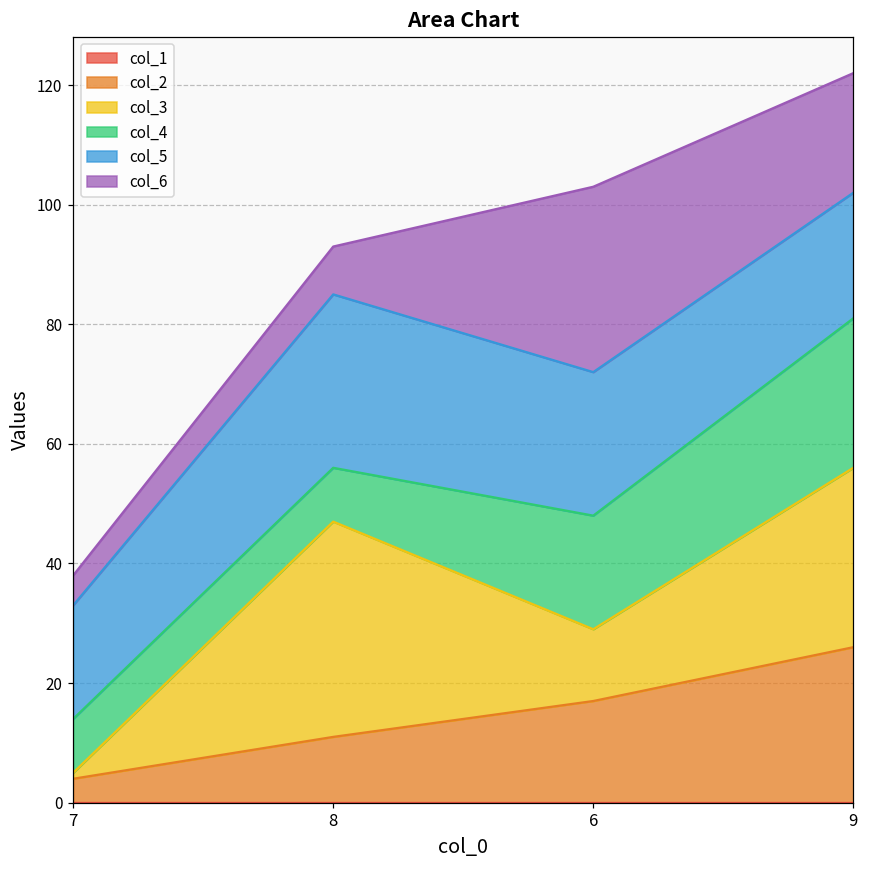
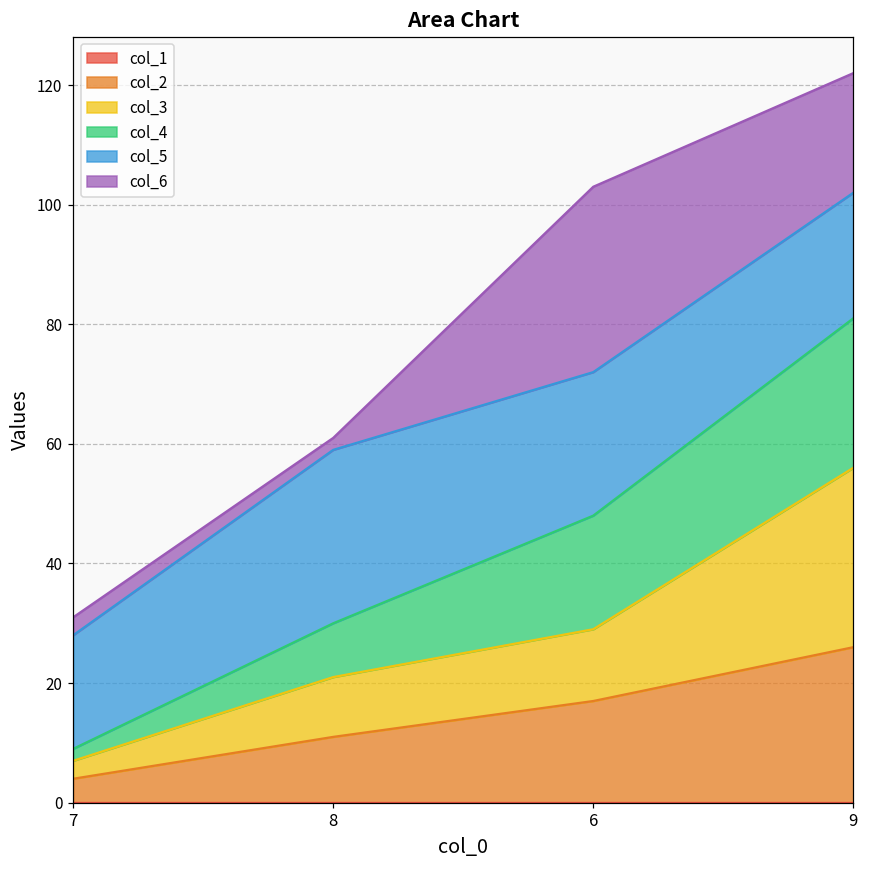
col_3, 7: 1 -> 3
col_4, 7: 9 -> 2
col_6, 7: 5 -> 3
col_3, 8: 36 -> 10
col_6, 8: 8 -> 2
